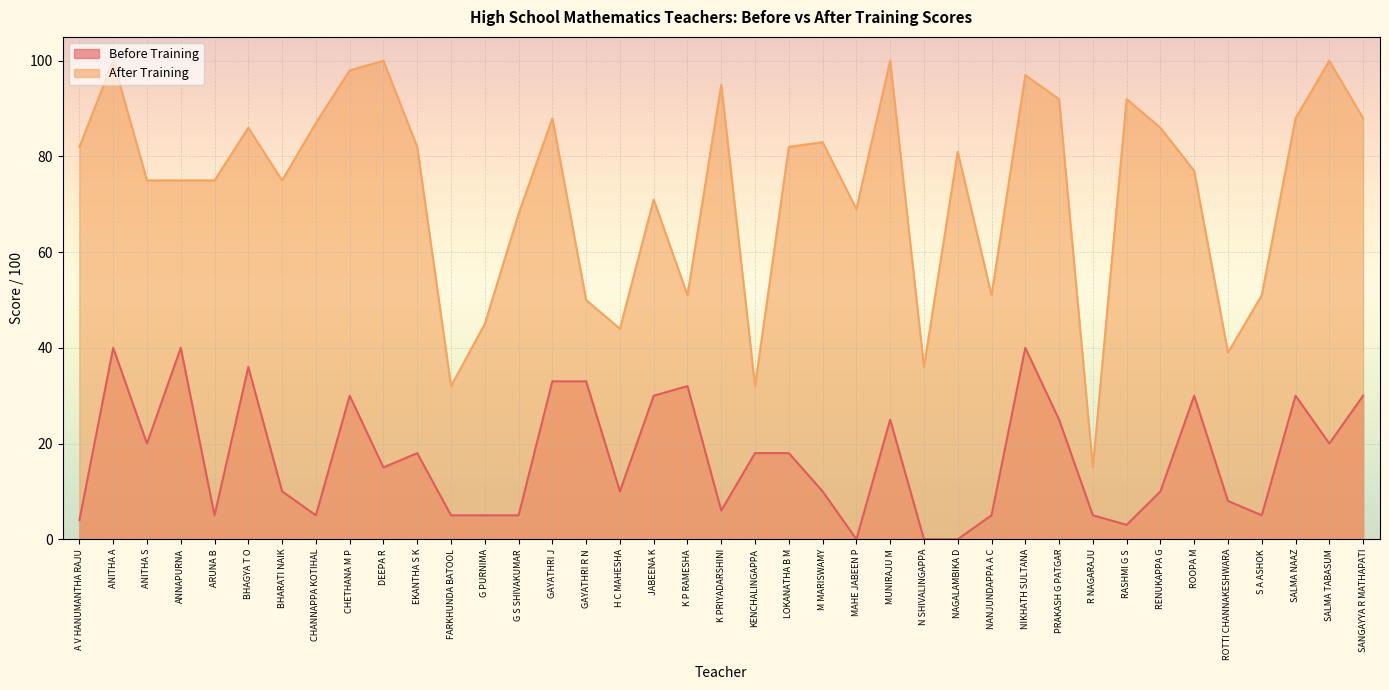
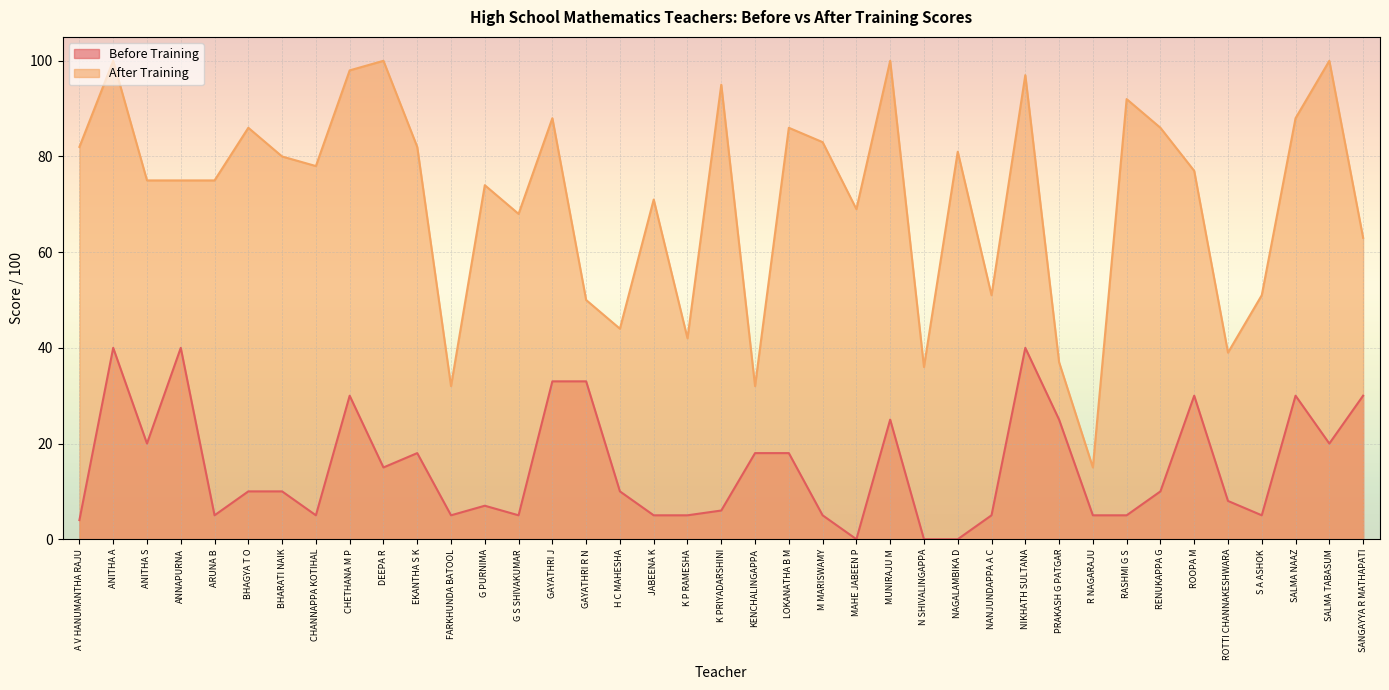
Before Training, BHAGYA T O: 36 -> 10
After Training, BHARATI NAIK: 75 -> 80
After Training, CHANNAPPA KOTIHAL: 87 -> 78
Before Training, G PURNIMA: 5 -> 7
After Training, G PURNIMA: 45 -> 74
Before Training, JABEENA K: 30 -> 5
Before Training, K P RAMESHA: 32 -> 5
After Training, K P RAMESHA: 51 -> 42
After Training, LOKANATHA B M: 82 -> 86
Before Training, M MARISWAMY: 10 -> 5
After Training, PRAKASH G PATGAR: 92 -> 37
Before Training, RASHMI G S: 3 -> 5
After Training, SANGAYYA R MATHAPATI: 88 -> 63
